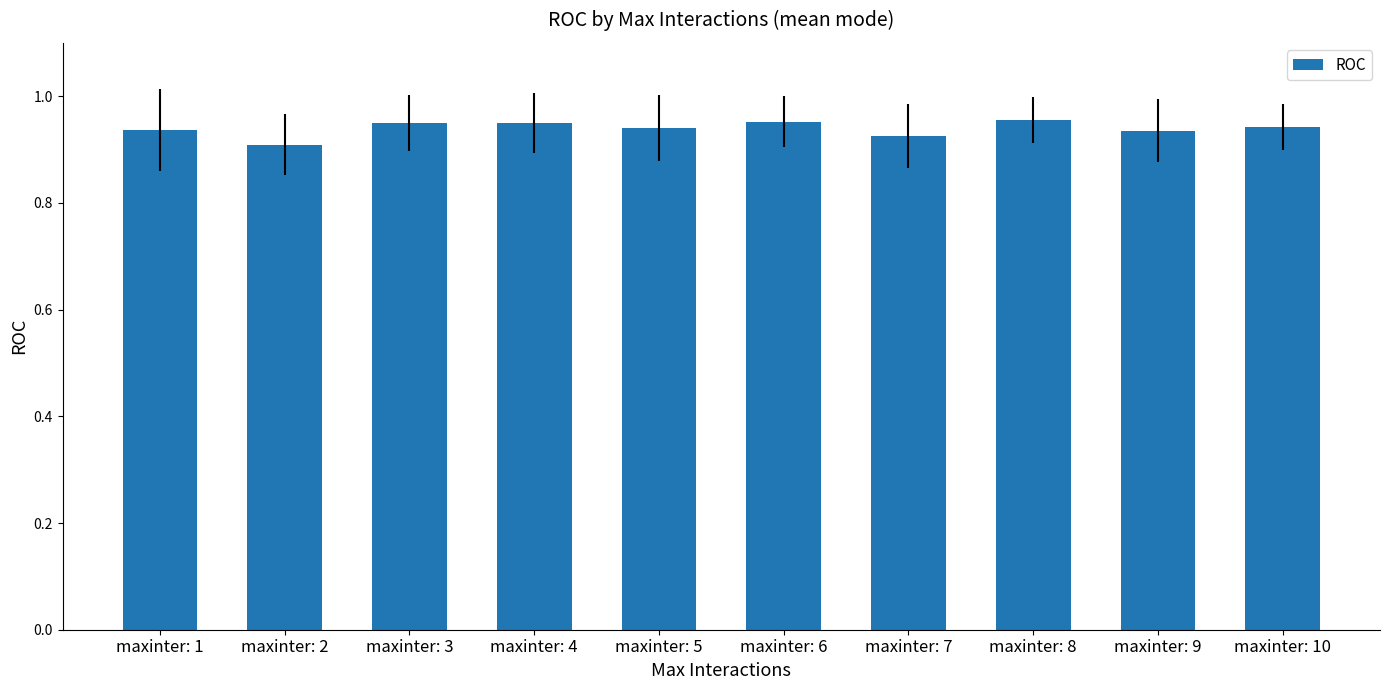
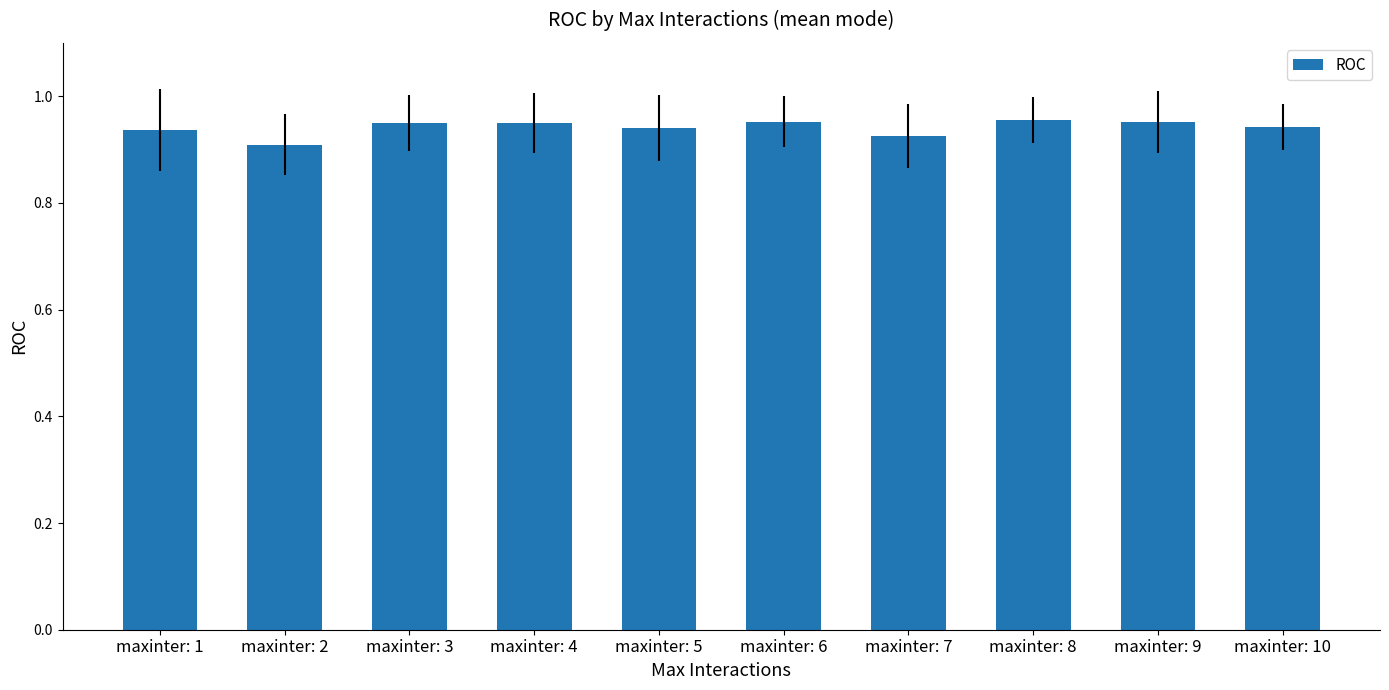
maxinter: 9: 0.94 -> 0.95
